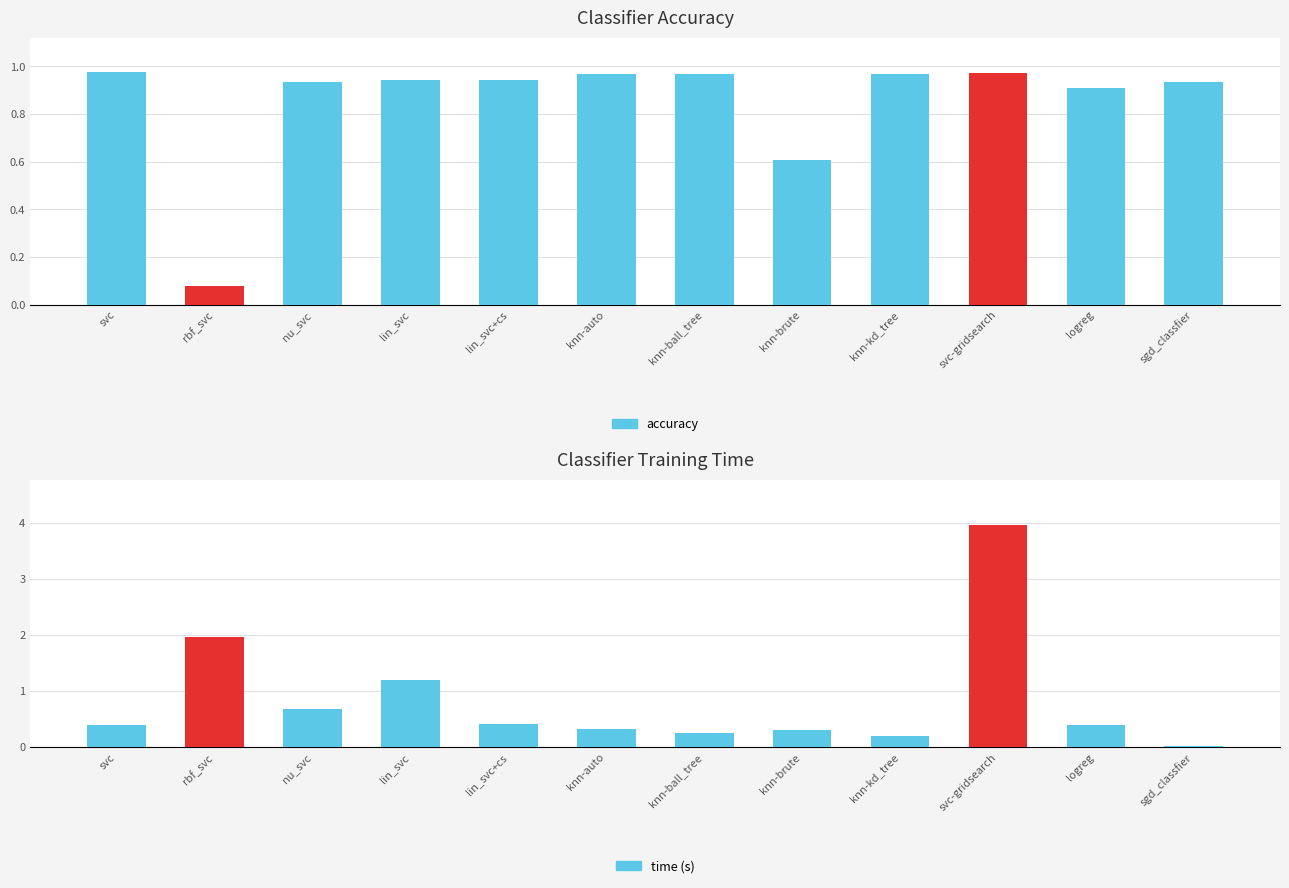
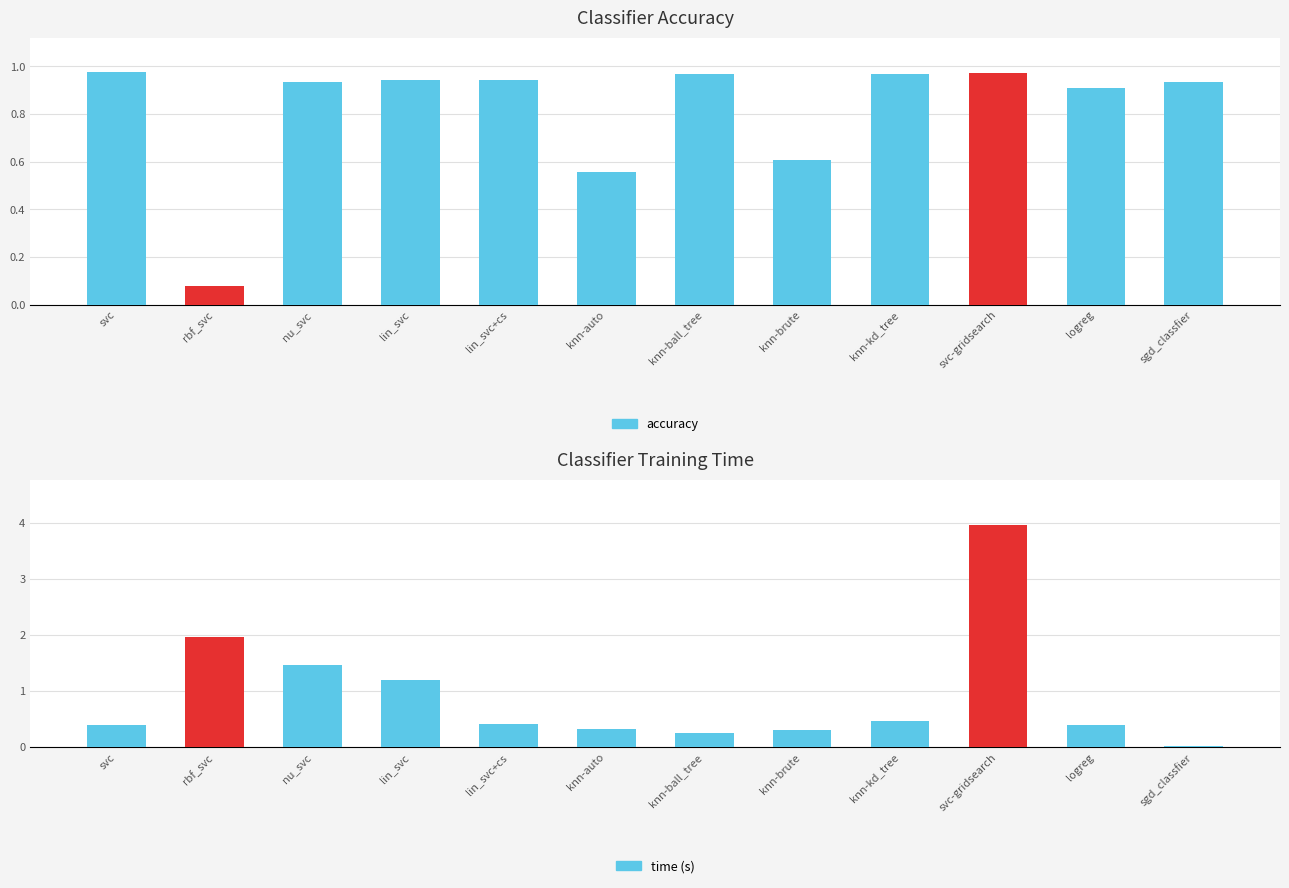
Classifier Accuracy, knn-auto: 0.97 -> 0.56
Classifier Training Time, nu_svc: 0.7 -> 1.5
Classifier Training Time, knn-kd_tree: 0.2 -> 0.5
